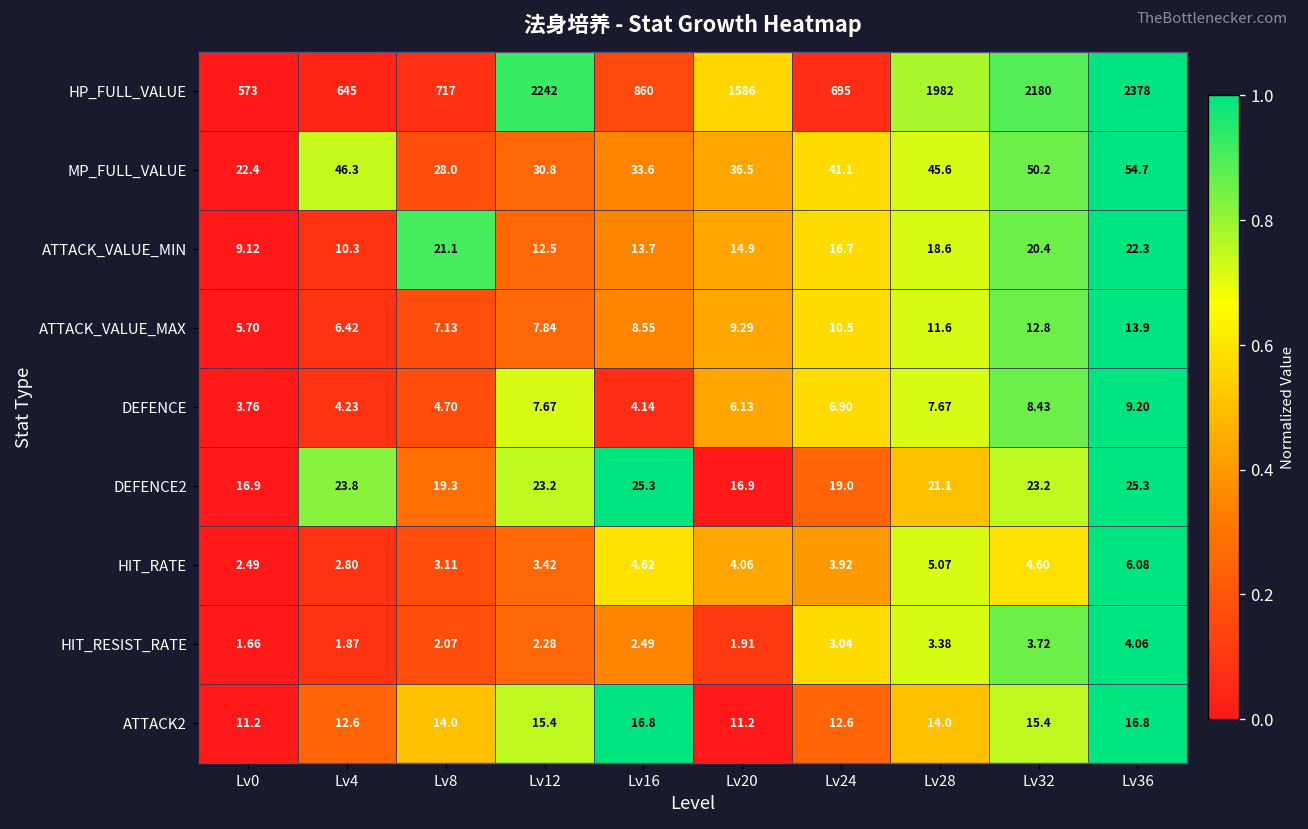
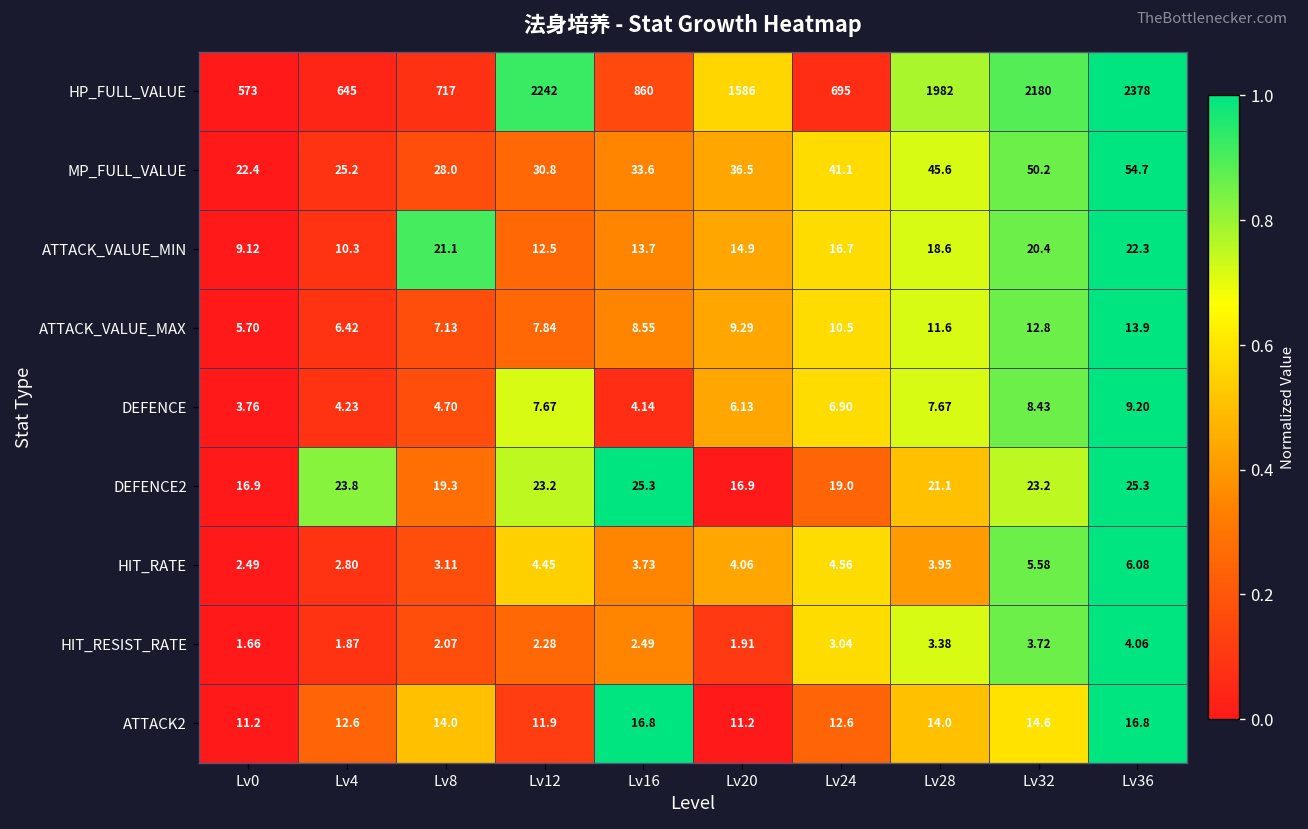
MP_FULL_VALUE, Lv4: 46.3 -> 25.2
HIT_RATE, Lv12: 3.42 -> 4.45
HIT_RATE, Lv16: 4.62 -> 3.73
HIT_RATE, Lv24: 3.92 -> 4.56
HIT_RATE, Lv28: 5.07 -> 3.95
HIT_RATE, Lv32: 4.60 -> 5.58
ATTACK2, Lv12: 15.4 -> 11.9
ATTACK2, Lv32: 15.4 -> 14.6
